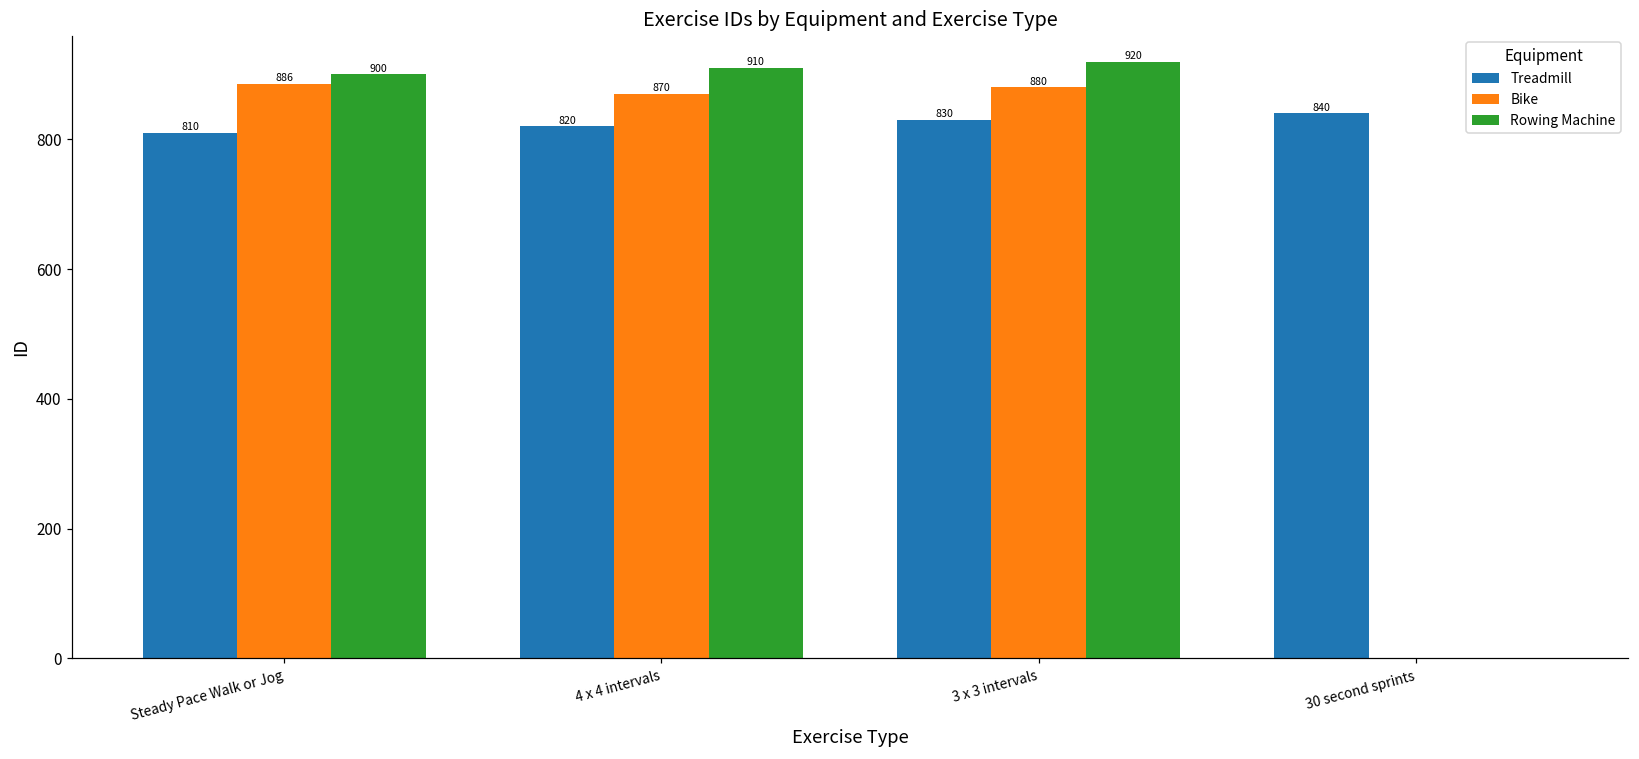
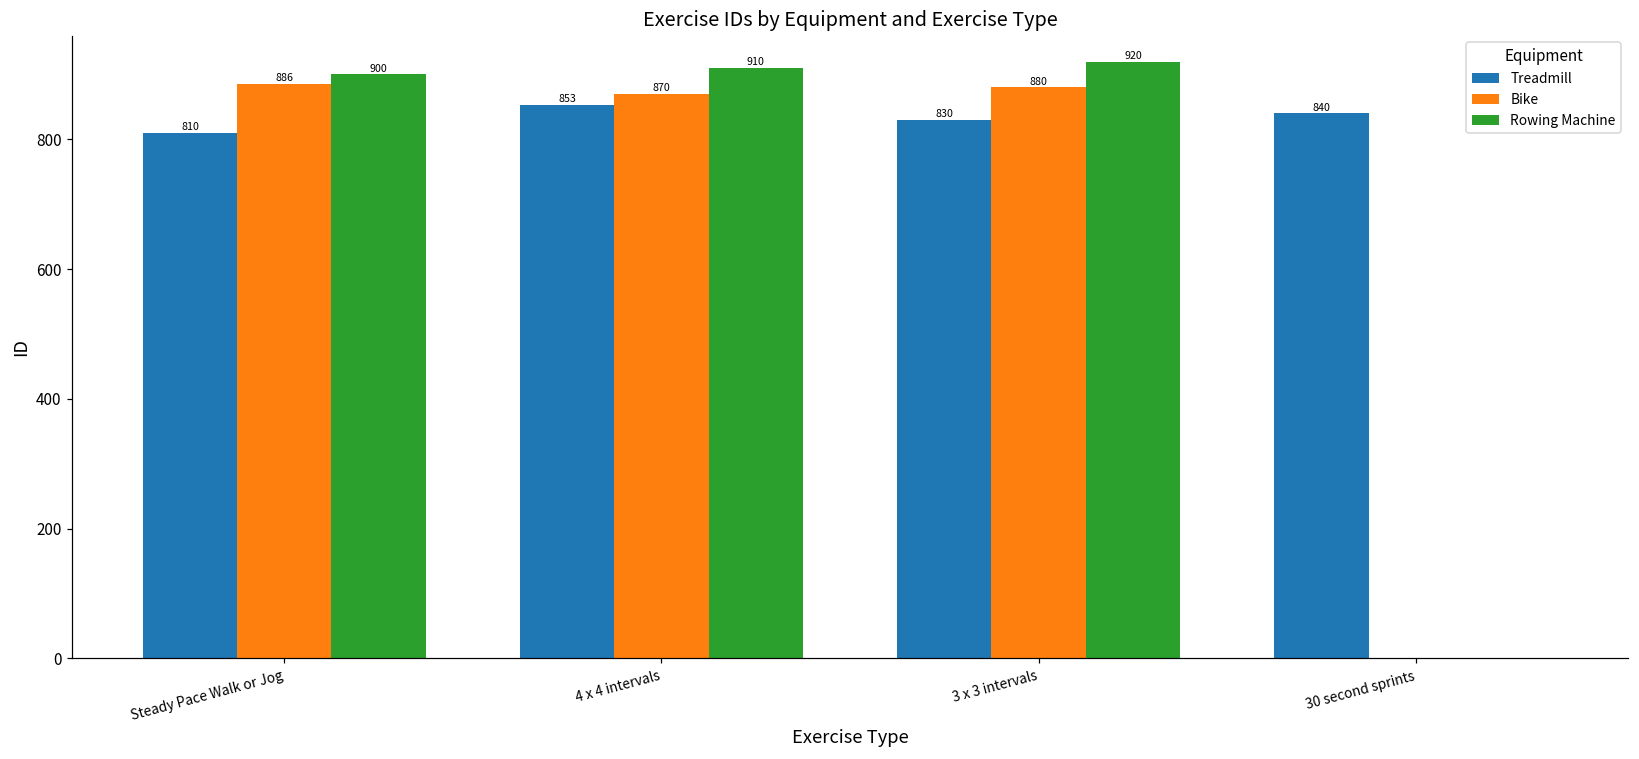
Treadmill, 4 x 4 intervals: 820 -> 853
